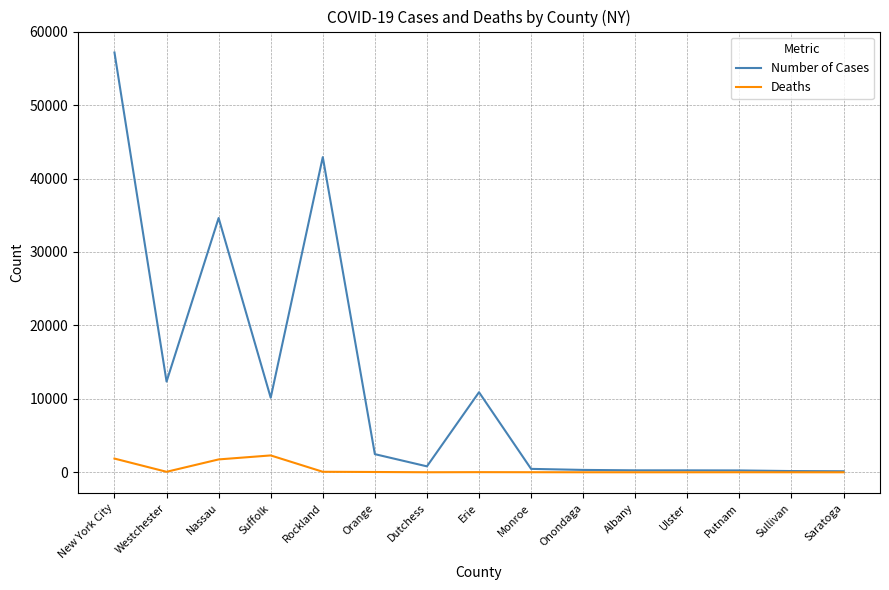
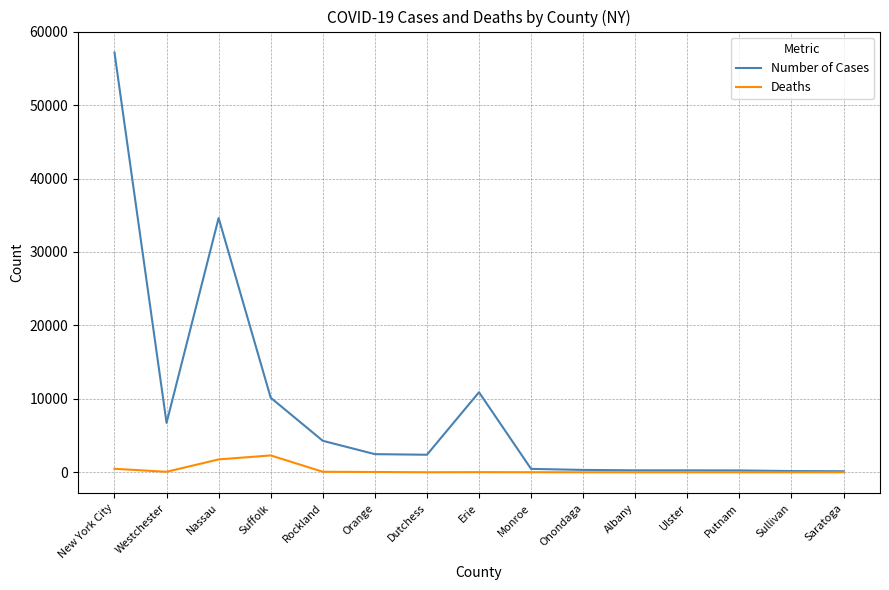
Deaths, New York City: 2000 -> 0
Number of Cases, Westchester: 12000 -> 7000
Number of Cases, Rockland: 43000 -> 4000
Number of Cases, Dutchess: 1000 -> 2000
